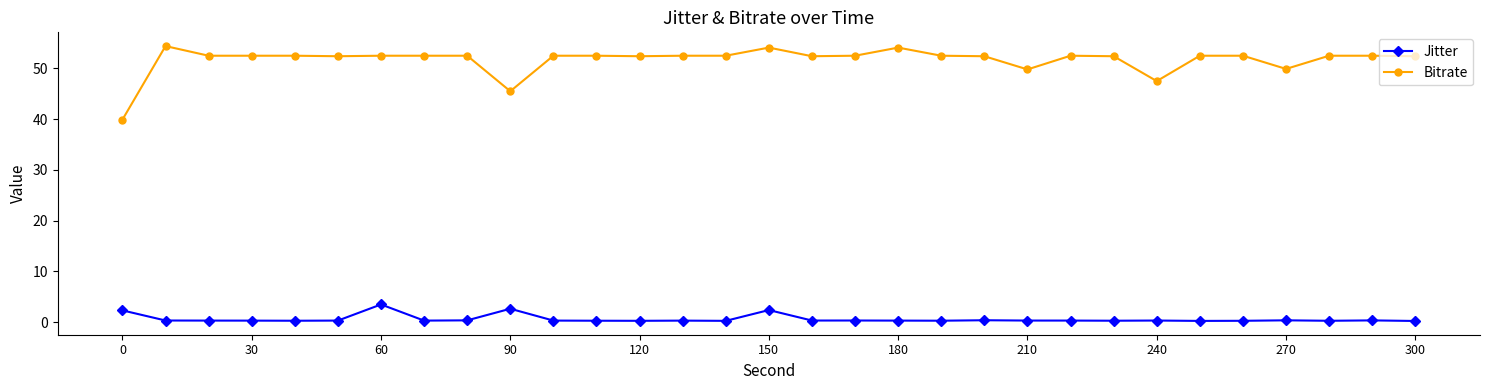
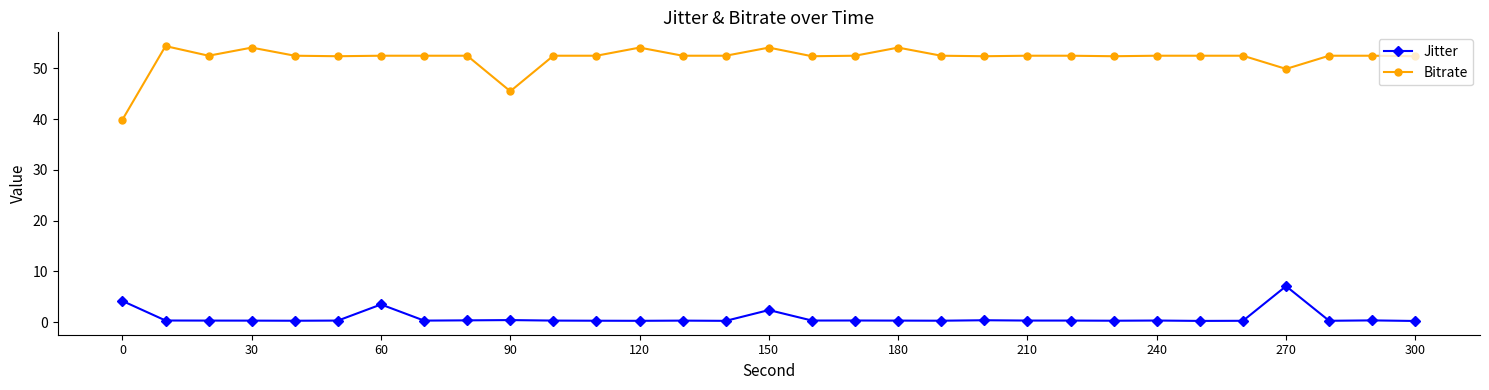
Jitter, 0: 2 -> 4
Bitrate, 30: 53 -> 54
Jitter, 90: 3 -> 0
Bitrate, 120: 52 -> 54
Bitrate, 210: 50 -> 53
Bitrate, 240: 48 -> 53
Jitter, 270: 0 -> 7
